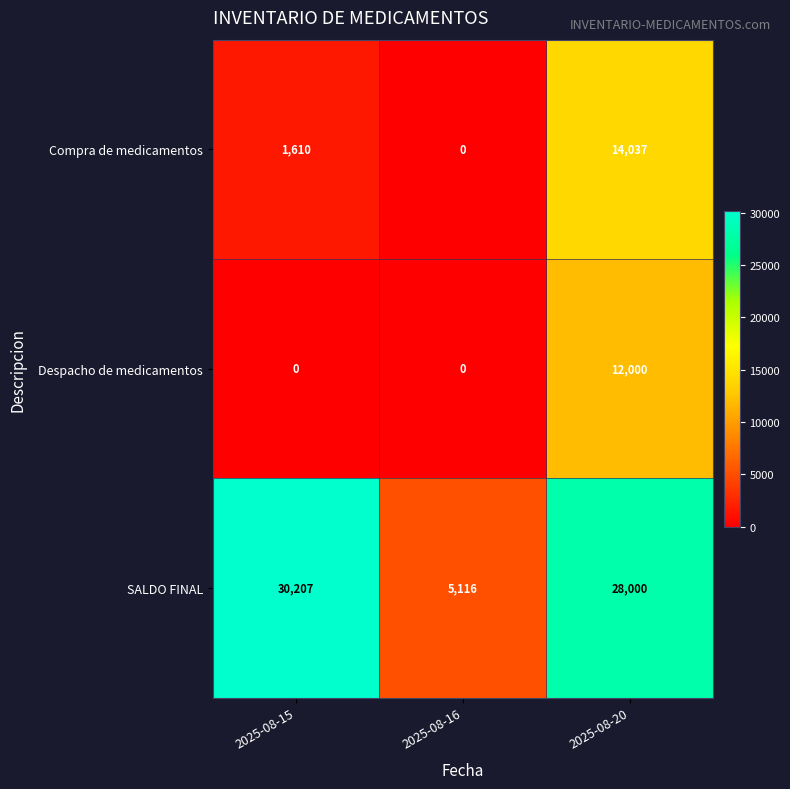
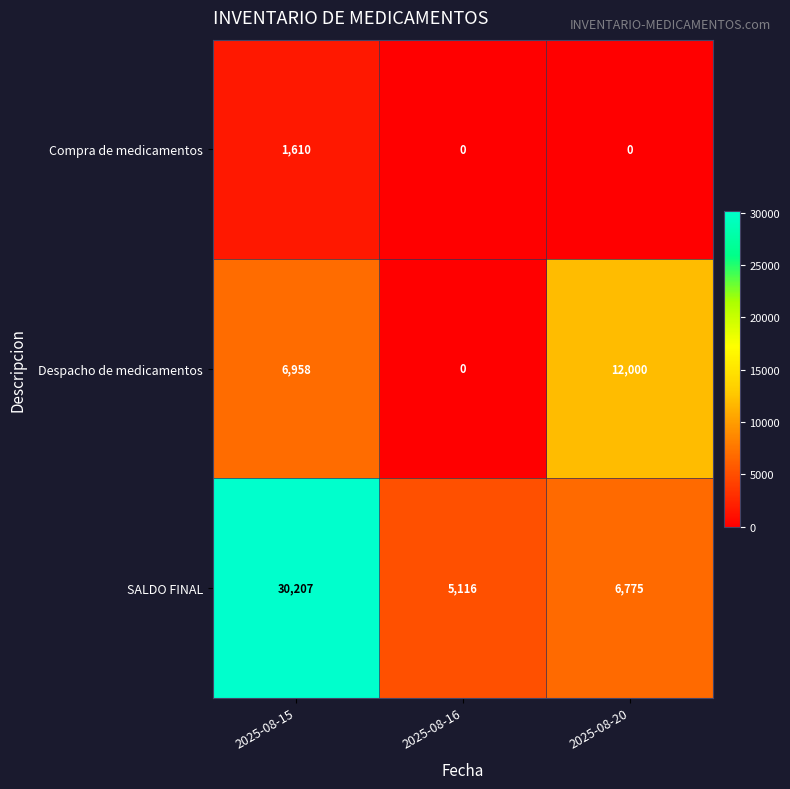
Compra de medicamentos, 2025-08-20: 14,037 -> 0
Despacho de medicamentos, 2025-08-15: 0 -> 6,958
SALDO FINAL, 2025-08-20: 28,000 -> 6,775
